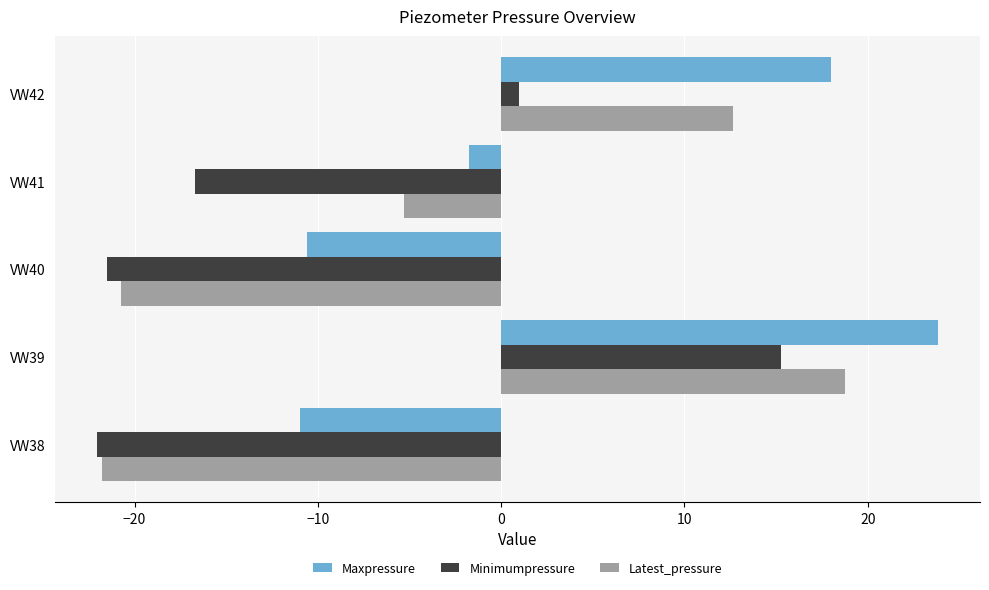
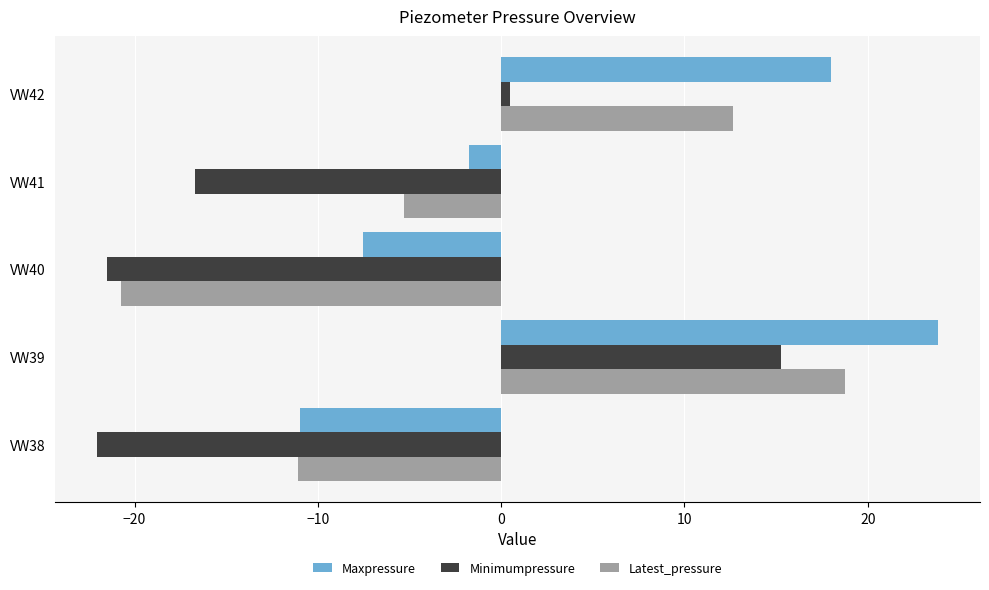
Minimumpressure, VW42: 1.0 -> 0.5
Maxpressure, VW40: -10.6 -> -7.5
Latest_pressure, VW38: -21.8 -> -11.1
